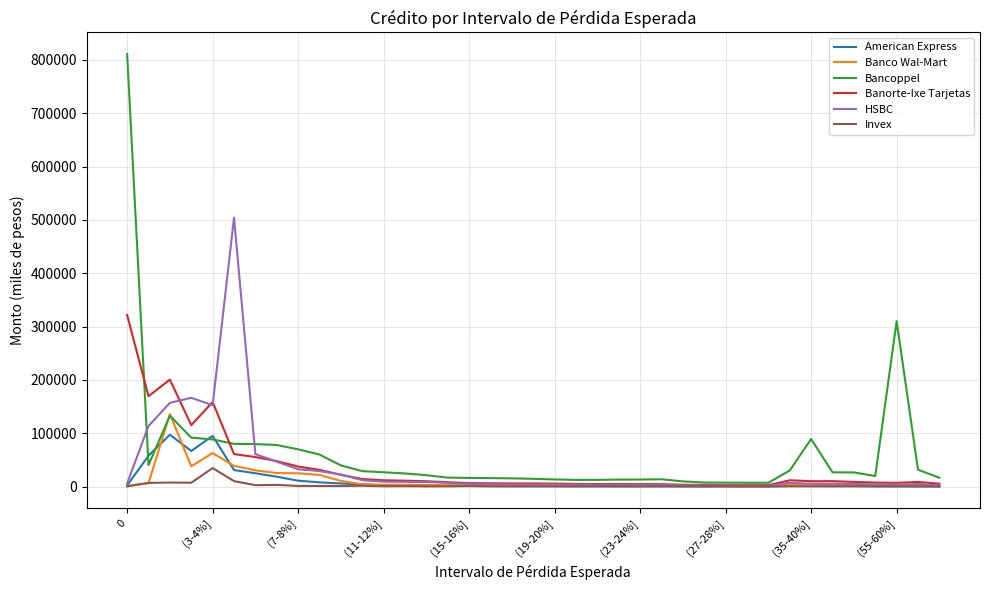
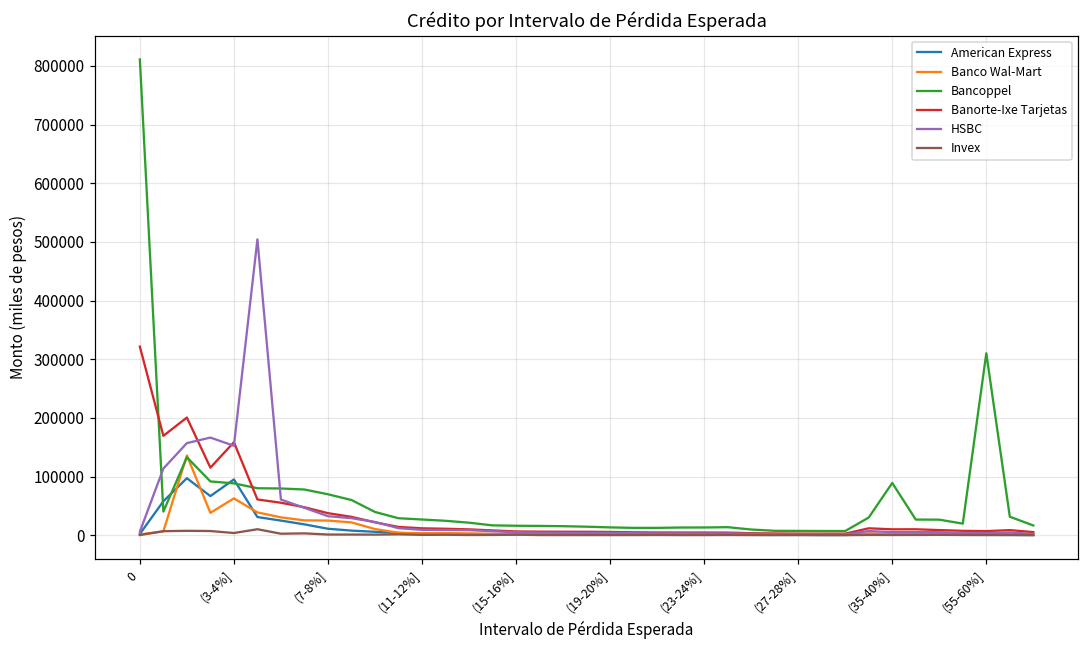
Invex, (3-4%]: 30000 -> 0
